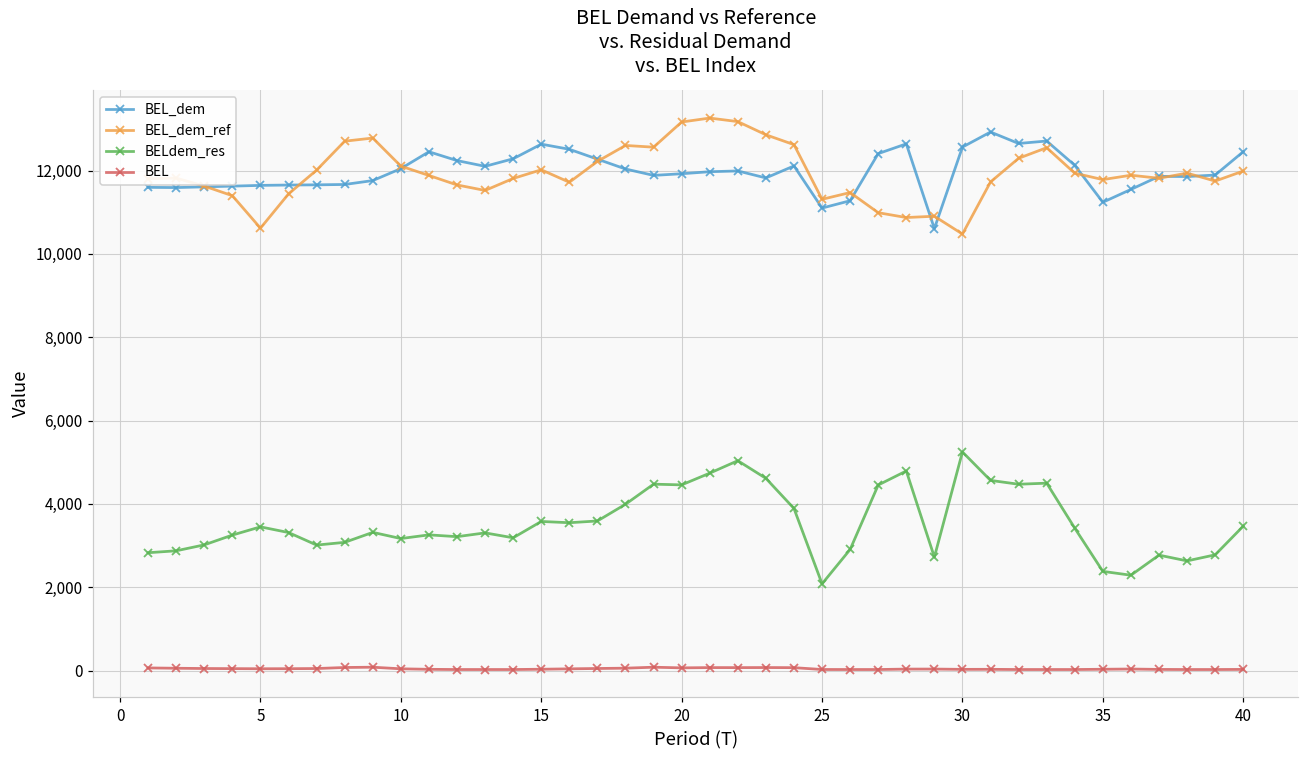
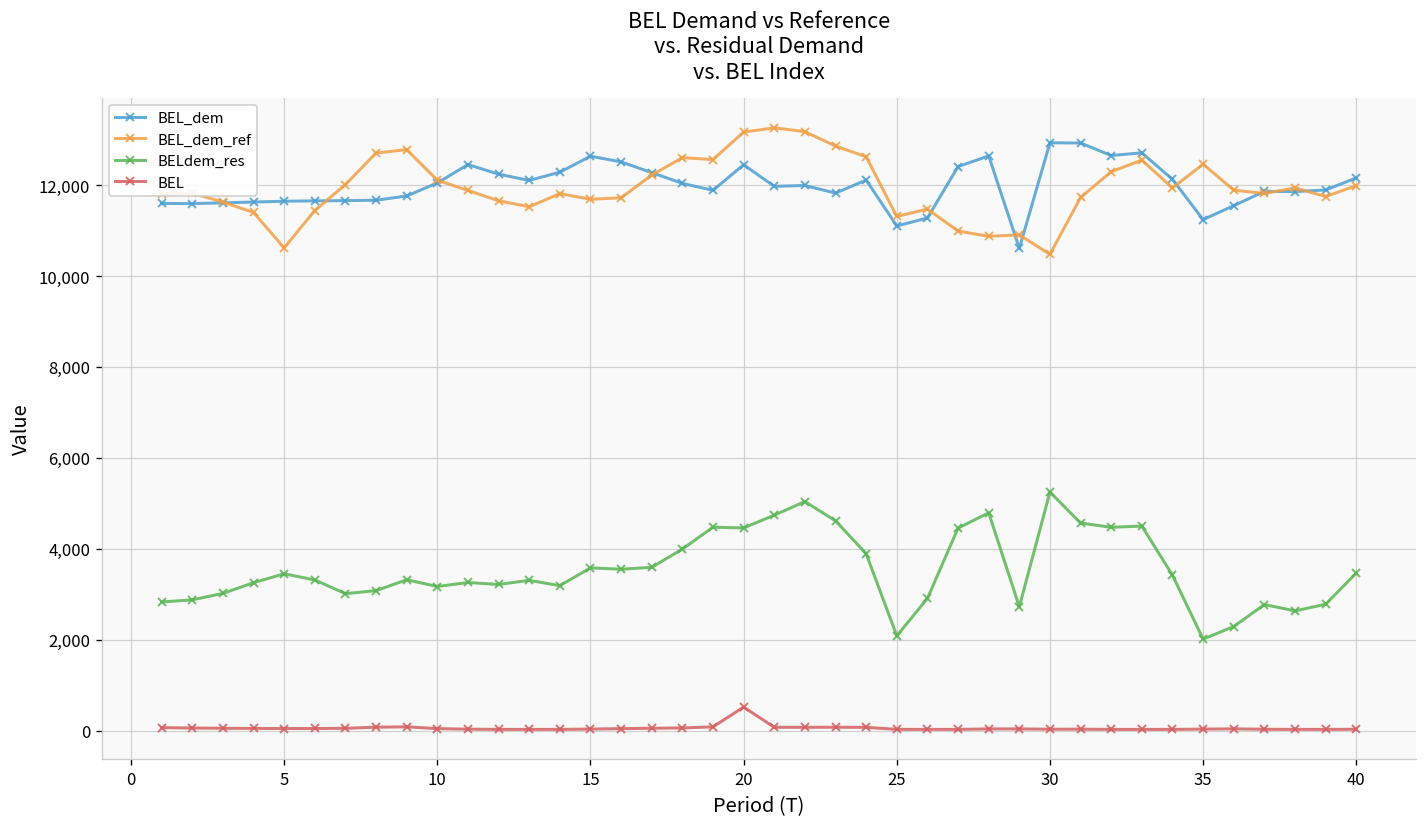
BEL_dem_ref, 15: 12,000 -> 11,700
BEL_dem, 20: 11,900 -> 12,400
BEL, 20: 100 -> 500
BEL_dem, 30: 12,600 -> 12,900
BEL_dem_ref, 35: 11,800 -> 12,500
BELdem_res, 35: 2,400 -> 2,000
BEL_dem, 40: 12,500 -> 12,200
